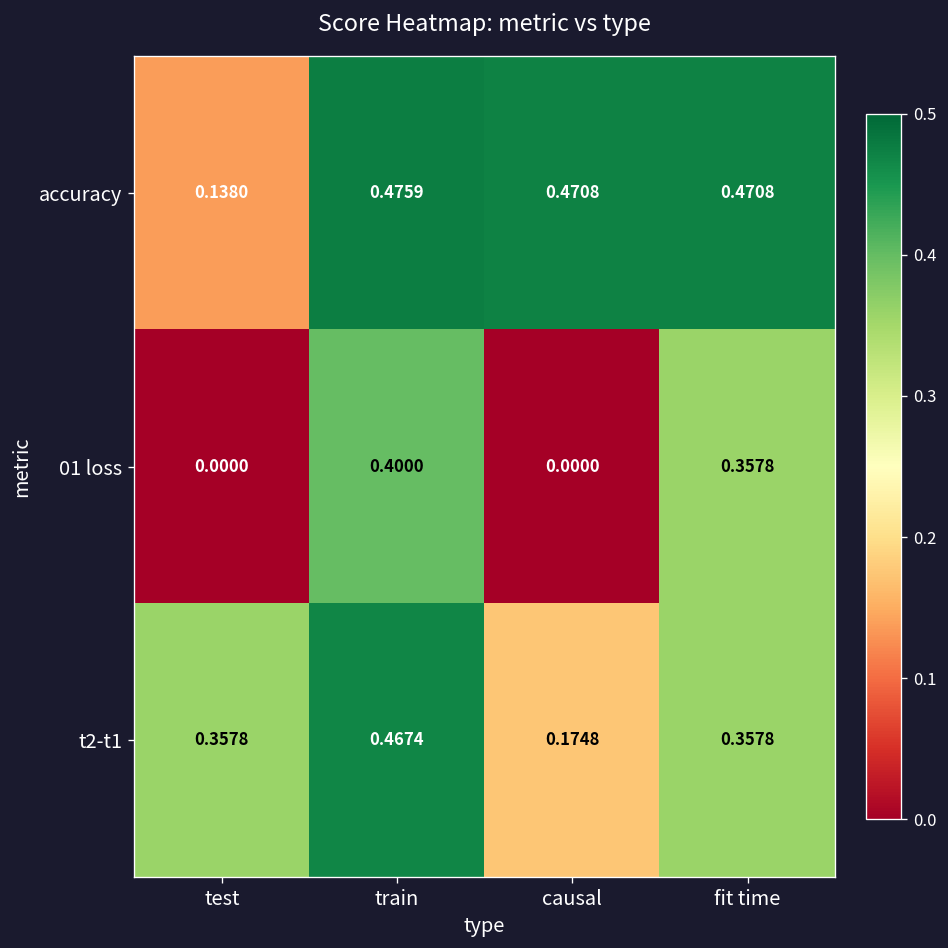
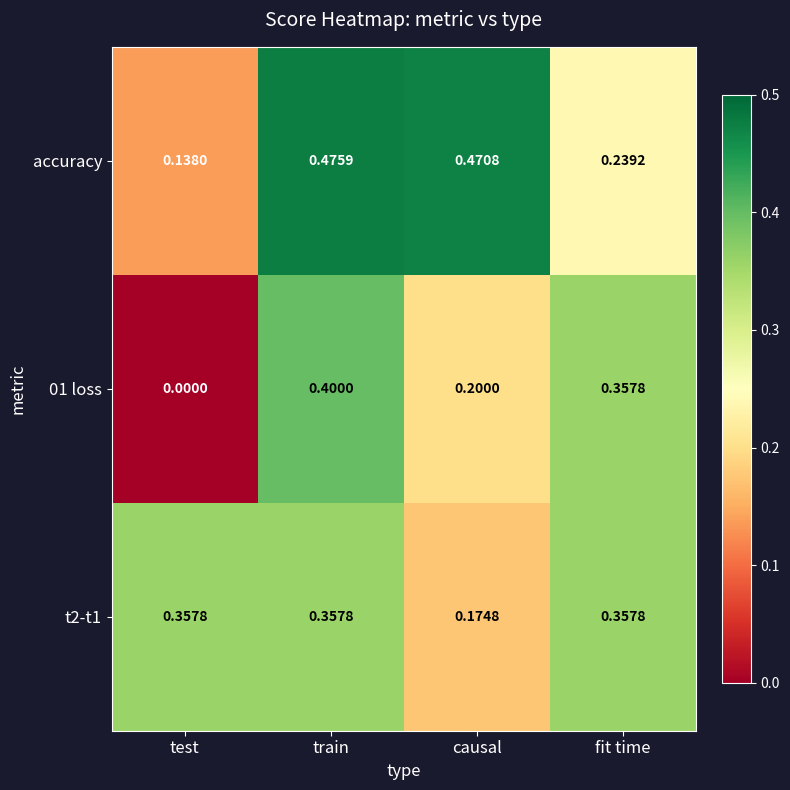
accuracy, fit time: 0.4708 -> 0.2392
01 loss, causal: 0.0000 -> 0.2000
t2-t1, train: 0.4674 -> 0.3578
